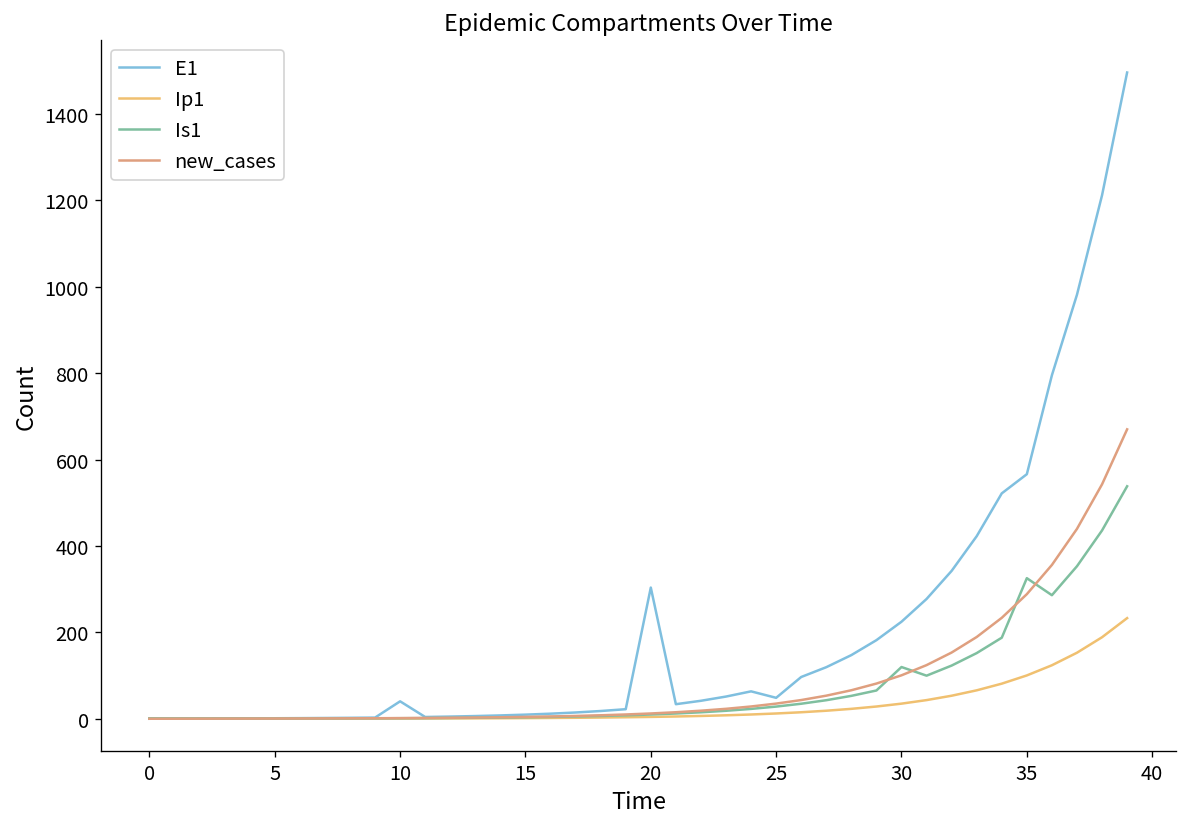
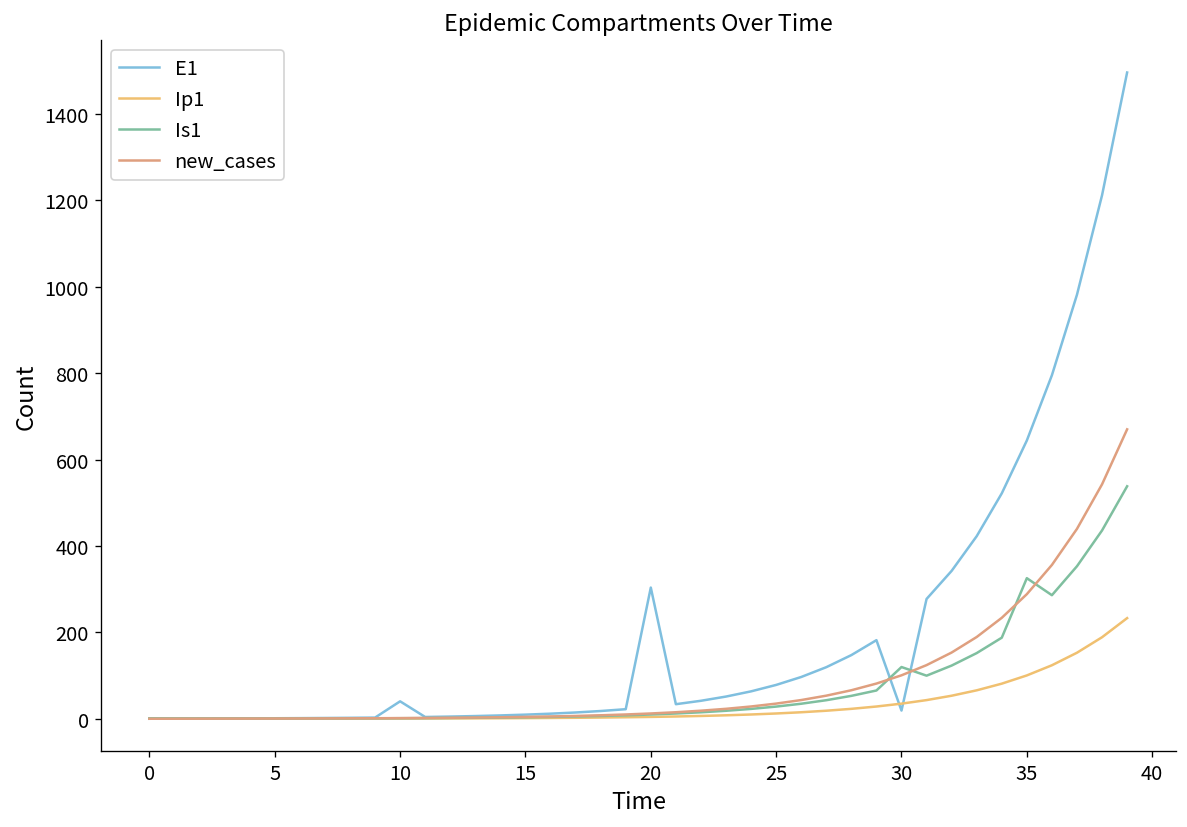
E1, 25: 50 -> 80
E1, 30: 220 -> 20
E1, 35: 570 -> 640
